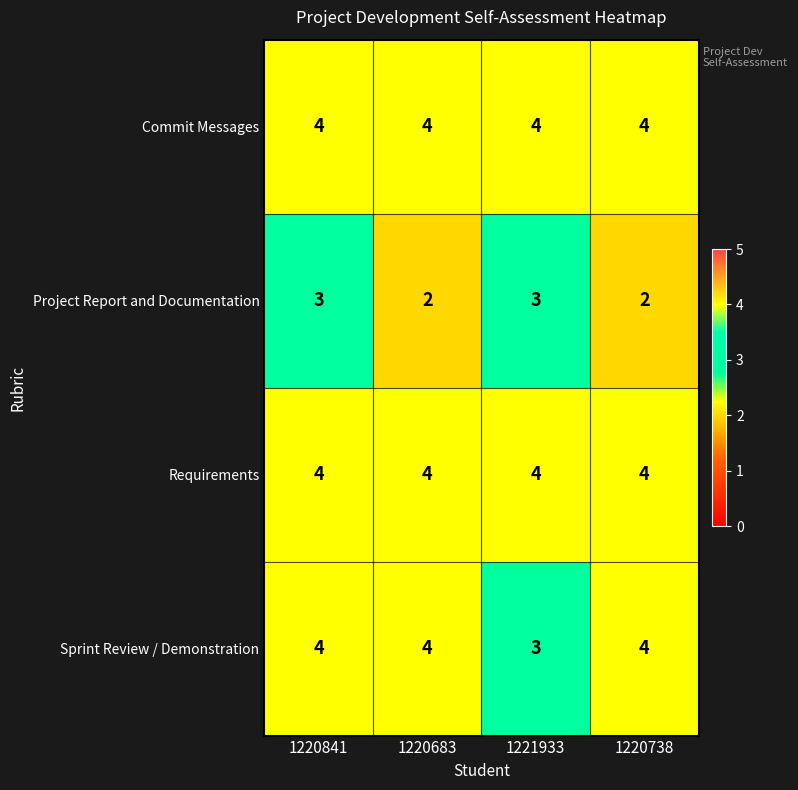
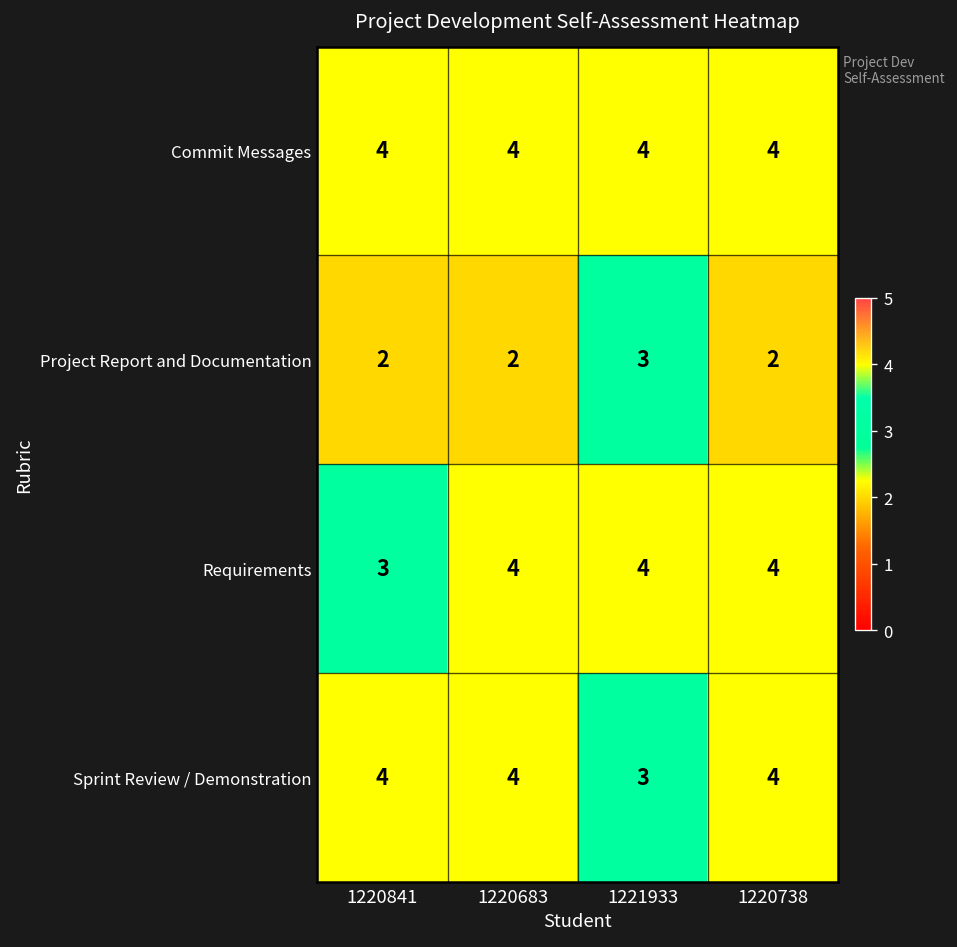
Project Report and Documentation, 1220841: 3 -> 2
Requirements, 1220841: 4 -> 3
